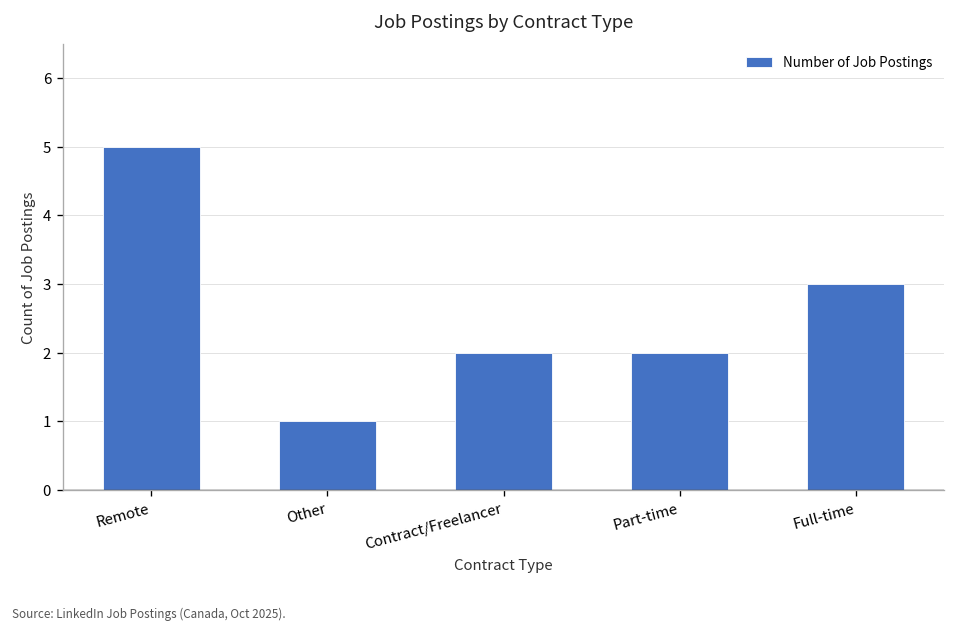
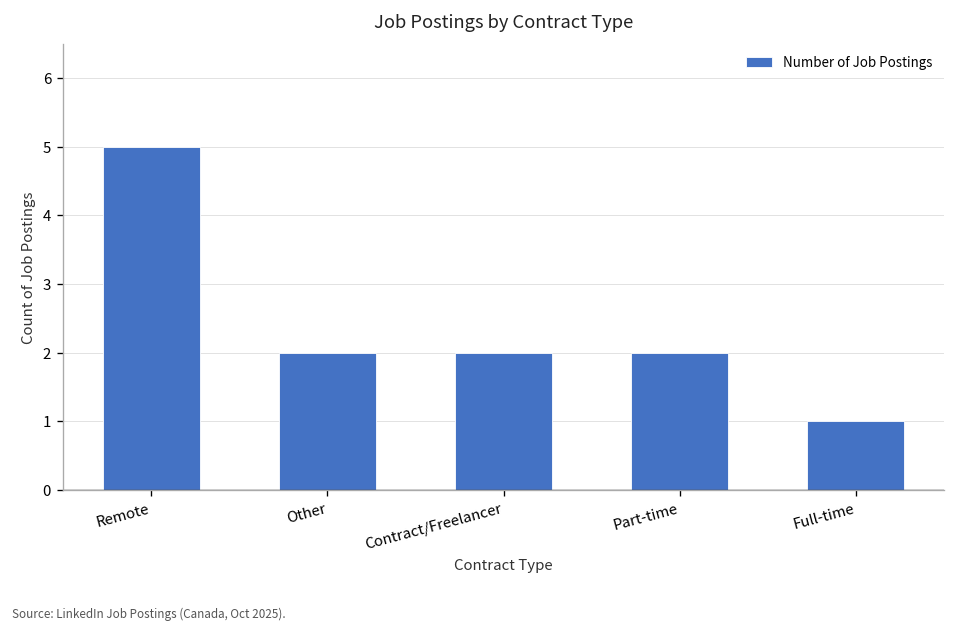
Other: 1 -> 2
Full-time: 3 -> 1
